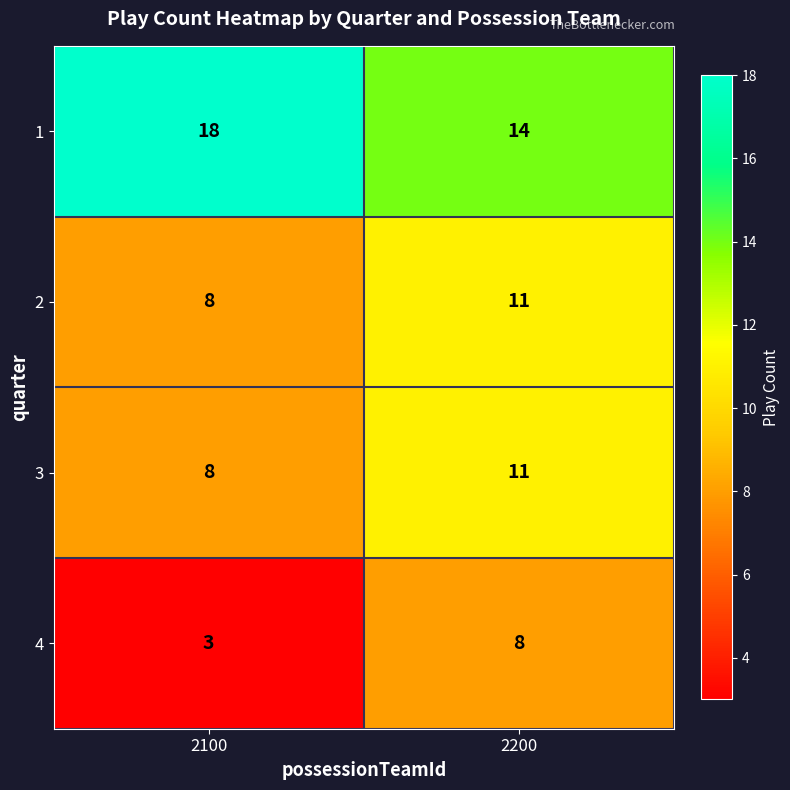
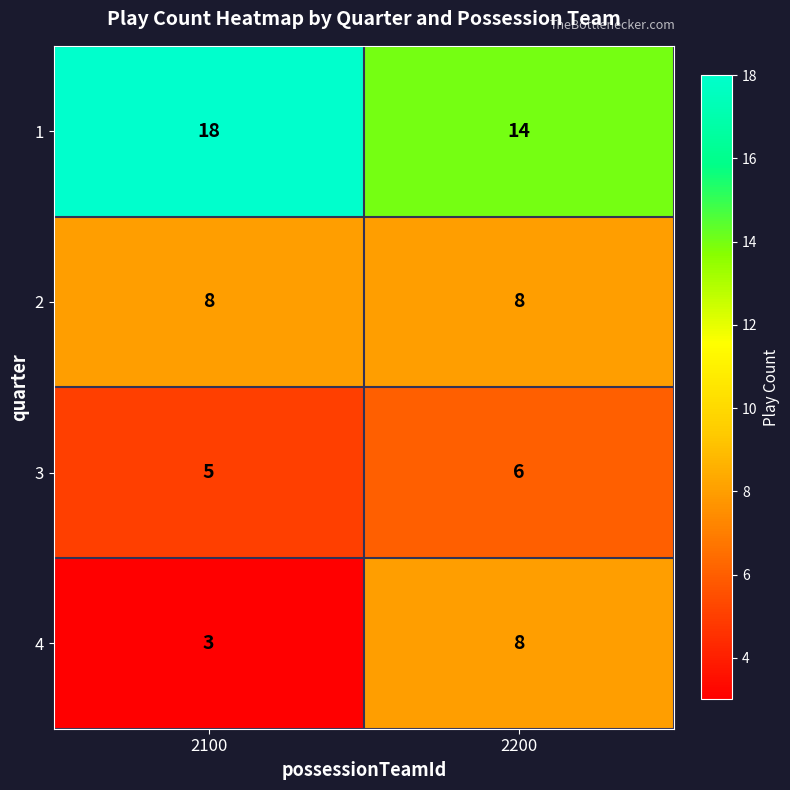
2, 2200: 11 -> 8
3, 2100: 8 -> 5
3, 2200: 11 -> 6
